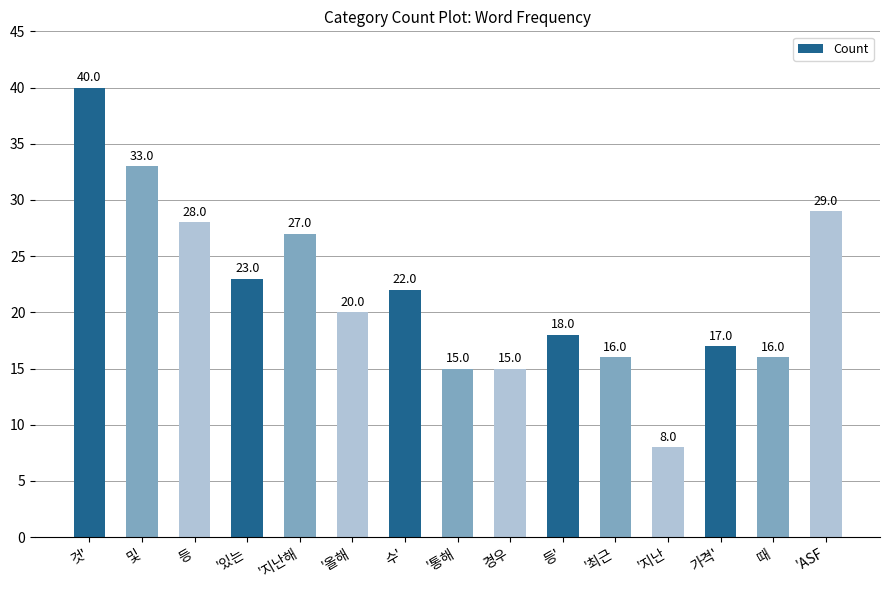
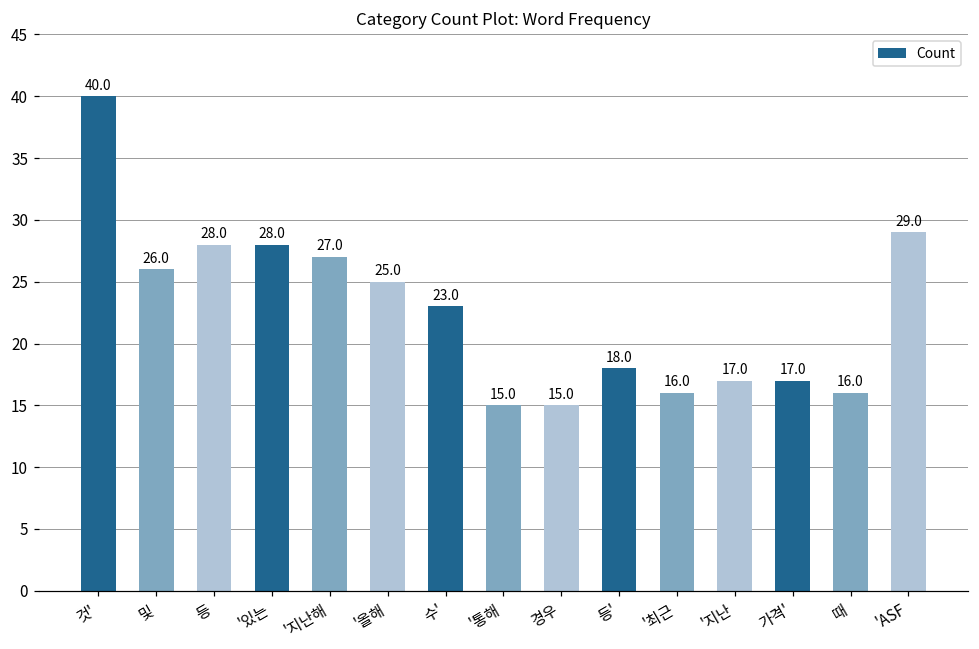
및: 33.0 -> 26.0
'있는: 23.0 -> 28.0
'올해: 20.0 -> 25.0
수': 22.0 -> 23.0
'지난: 8.0 -> 17.0
